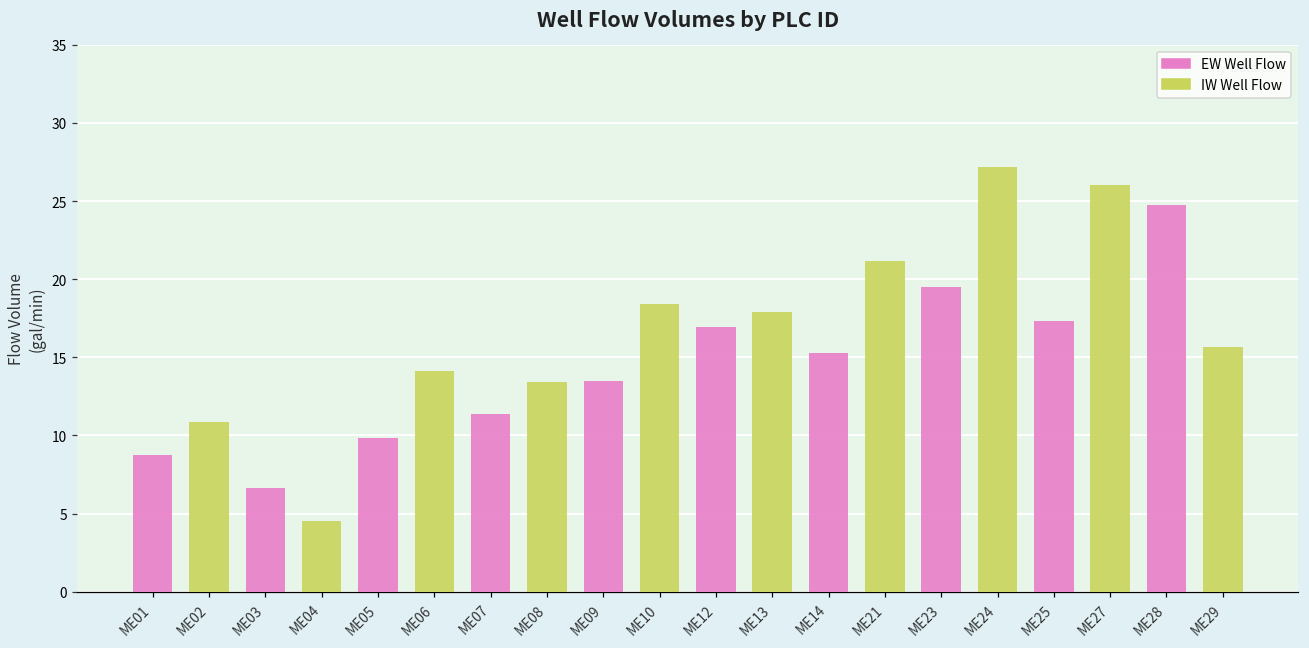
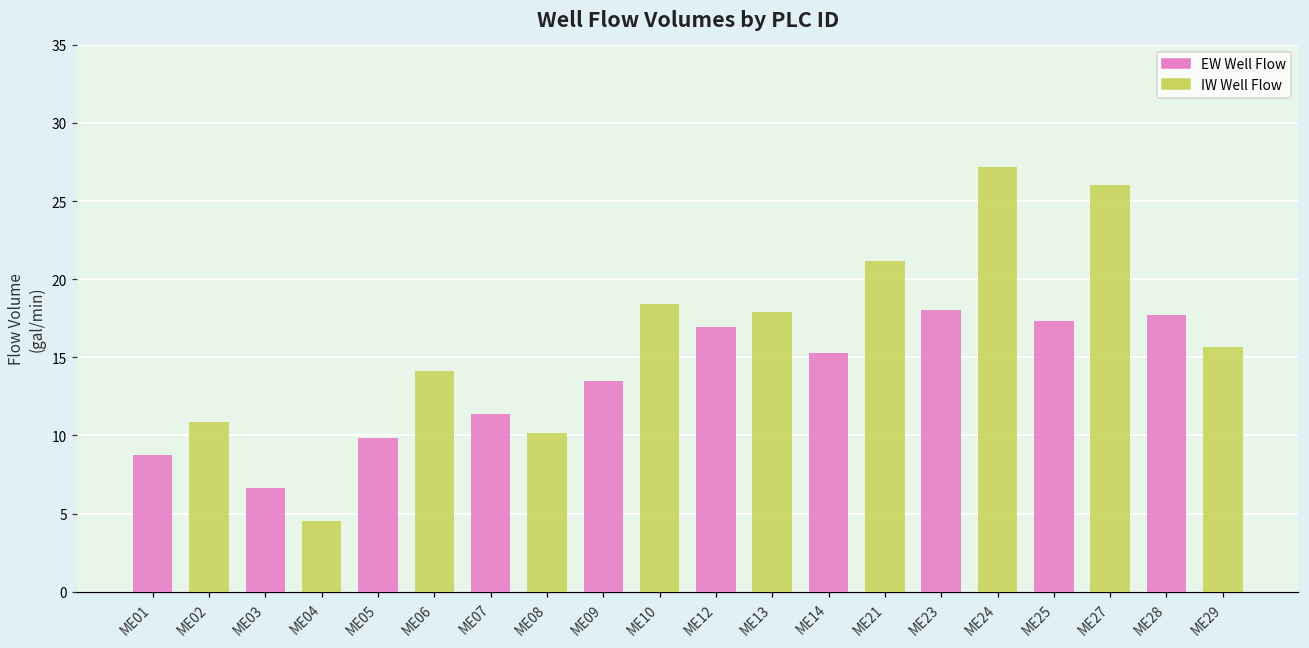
ME08: 13.4 -> 10.2
ME23: 19.5 -> 18.1
ME28: 24.7 -> 17.7
